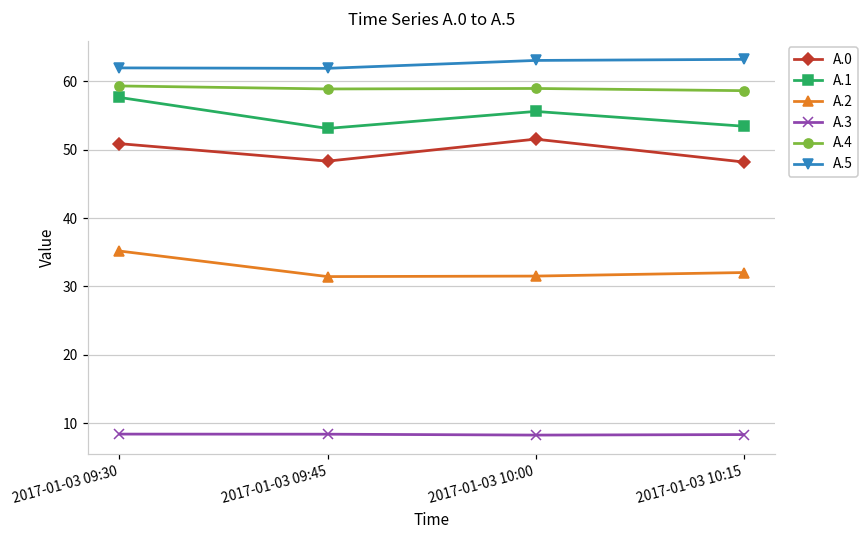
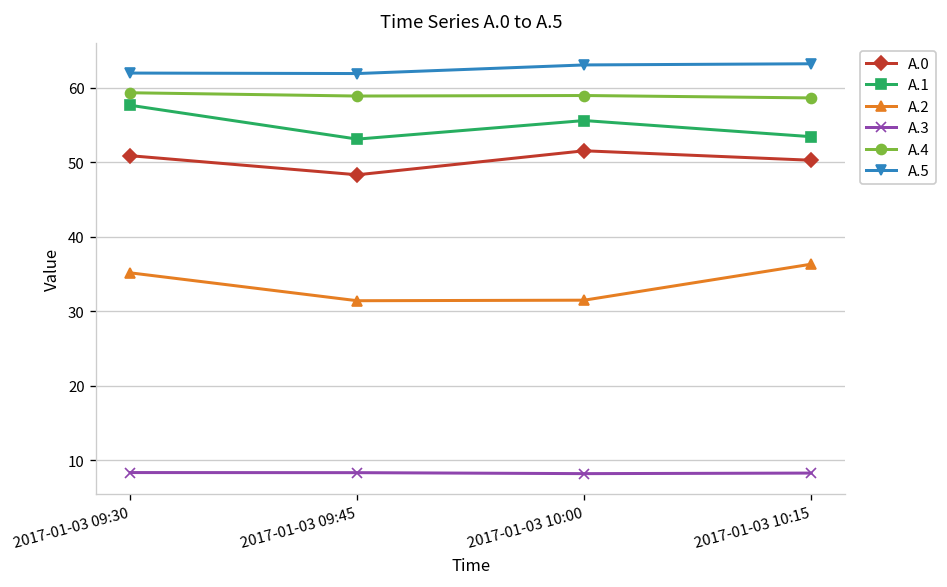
A.0, 2017-01-03 10:15: 48 -> 50
A.2, 2017-01-03 10:15: 32 -> 36
